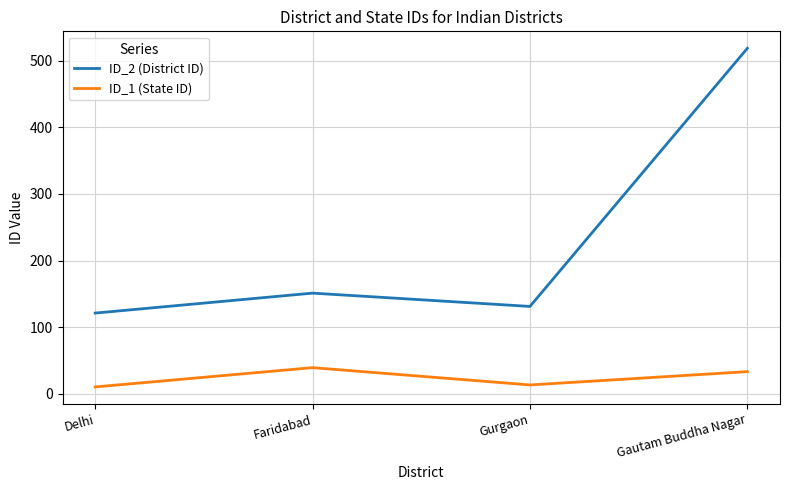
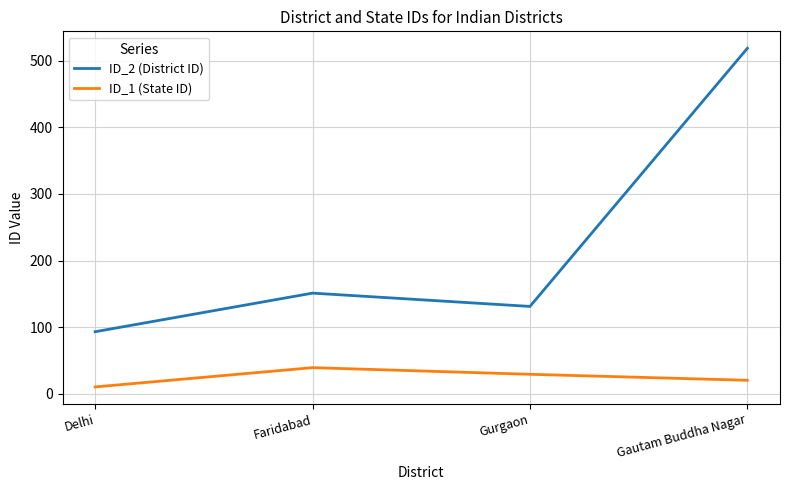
ID_2 (District ID), Delhi: 120 -> 90
ID_1 (State ID), Gurgaon: 10 -> 30
ID_1 (State ID), Gautam Buddha Nagar: 30 -> 20
